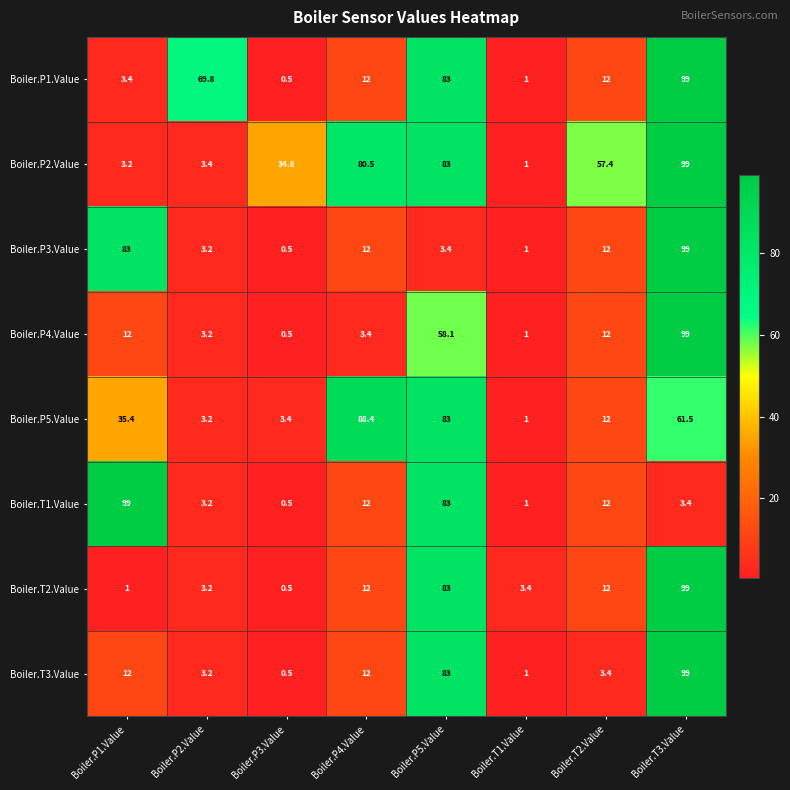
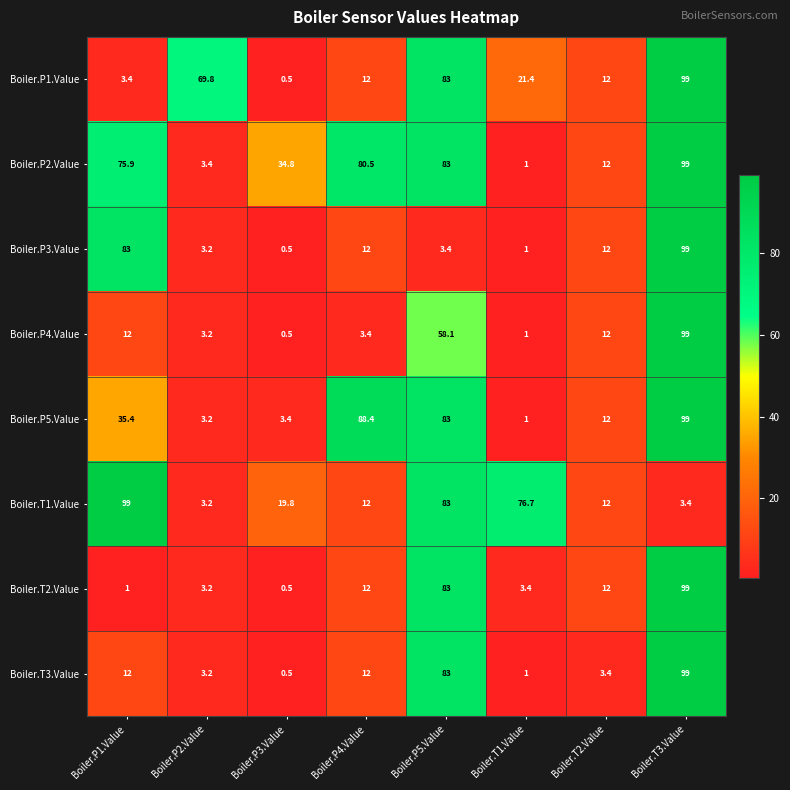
Boiler.P1.Value, Boiler.T1.Value: 1 -> 21.4
Boiler.P2.Value, Boiler.P1.Value: 3.2 -> 75.9
Boiler.P2.Value, Boiler.T2.Value: 57.4 -> 12
Boiler.P5.Value, Boiler.T3.Value: 61.5 -> 99
Boiler.T1.Value, Boiler.P3.Value: 0.5 -> 19.8
Boiler.T1.Value, Boiler.T1.Value: 1 -> 76.7
